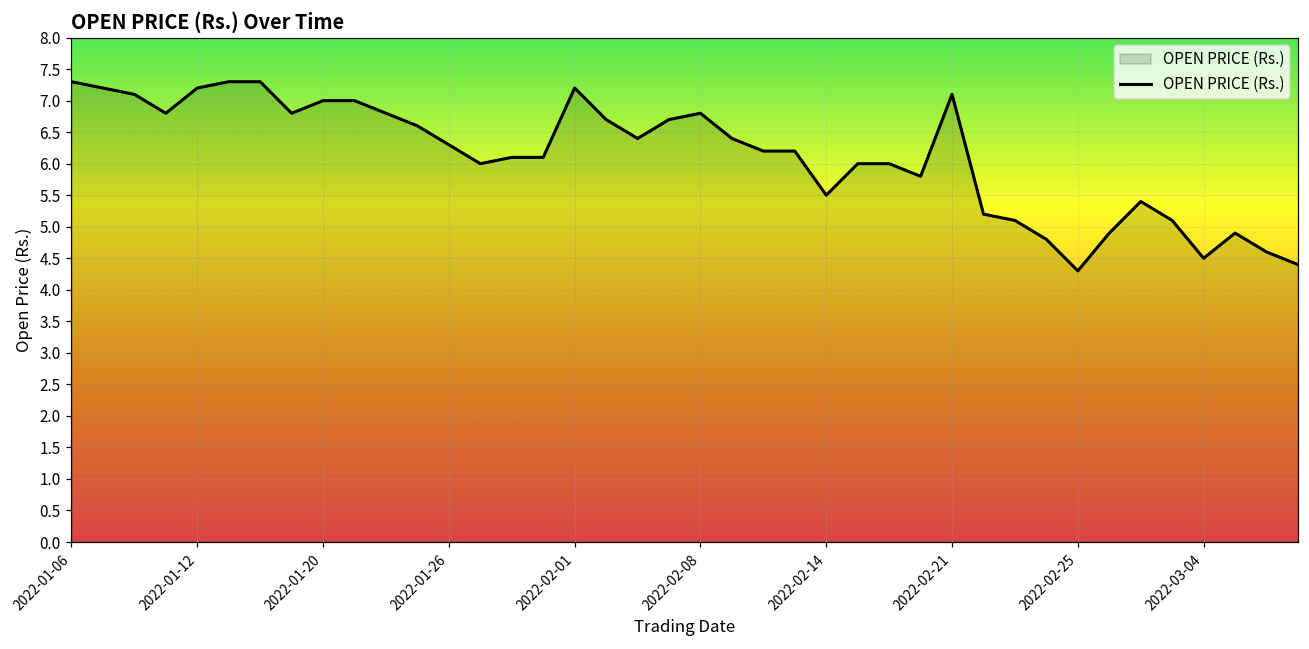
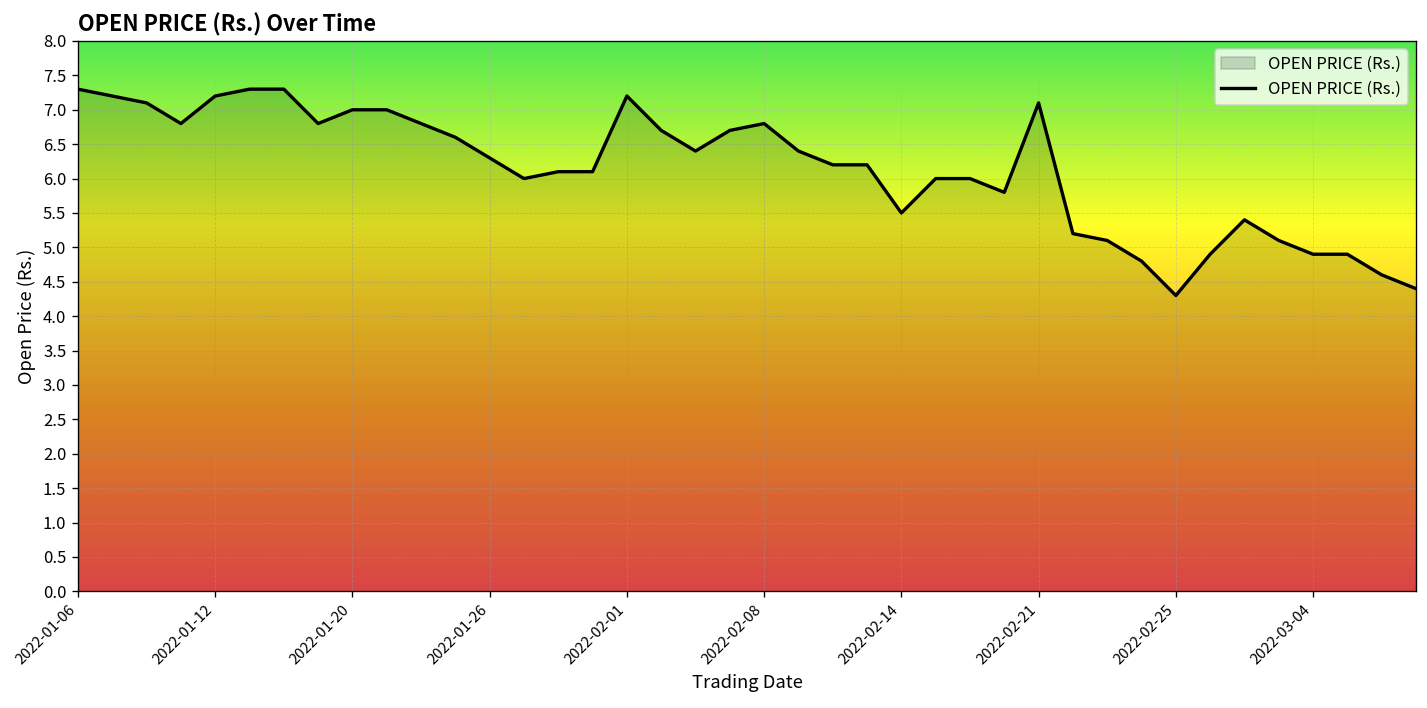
2022-03-04: 4.5 -> 4.9
